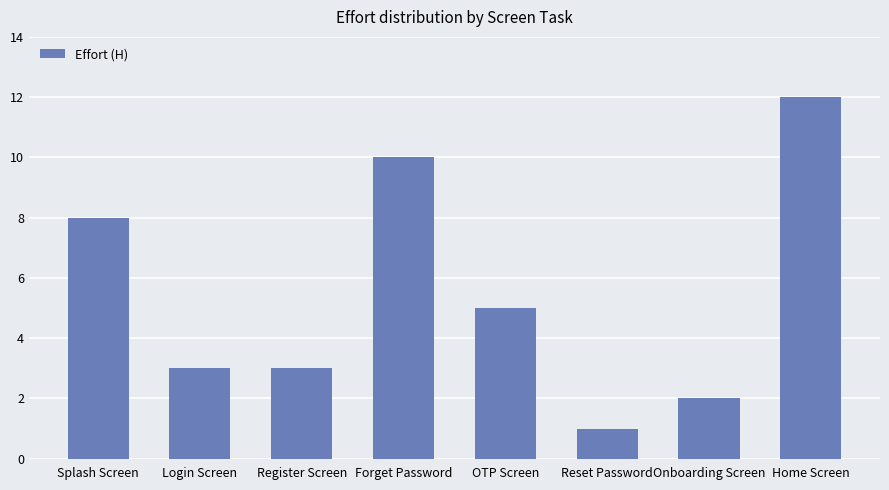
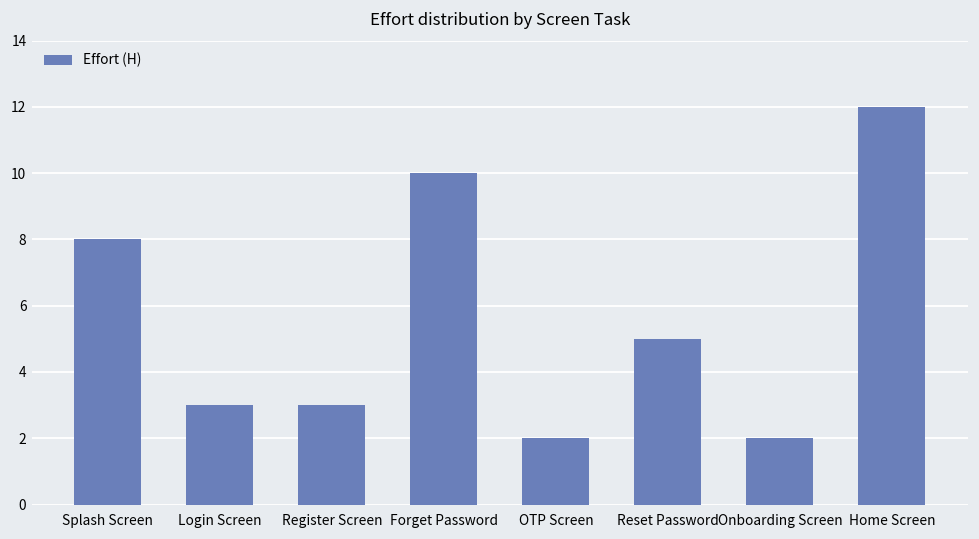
OTP Screen: 5 -> 2
Reset Password: 1 -> 5
